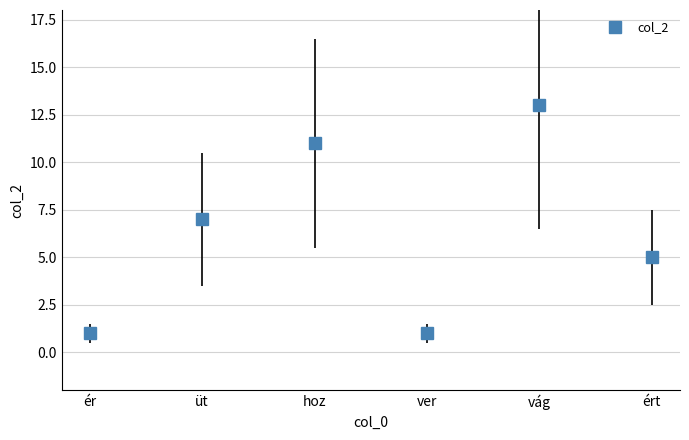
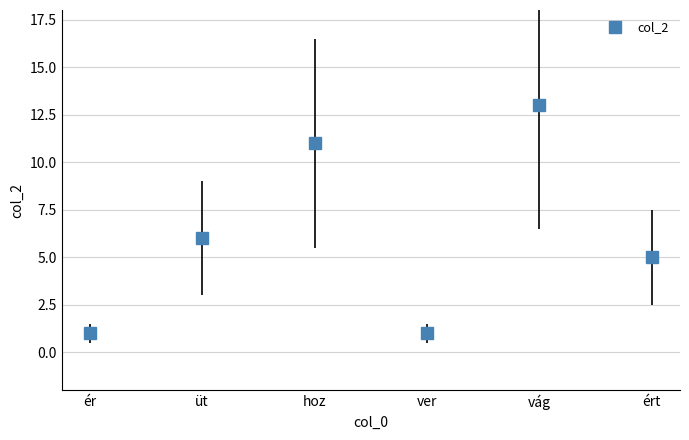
üt: 7 -> 6
